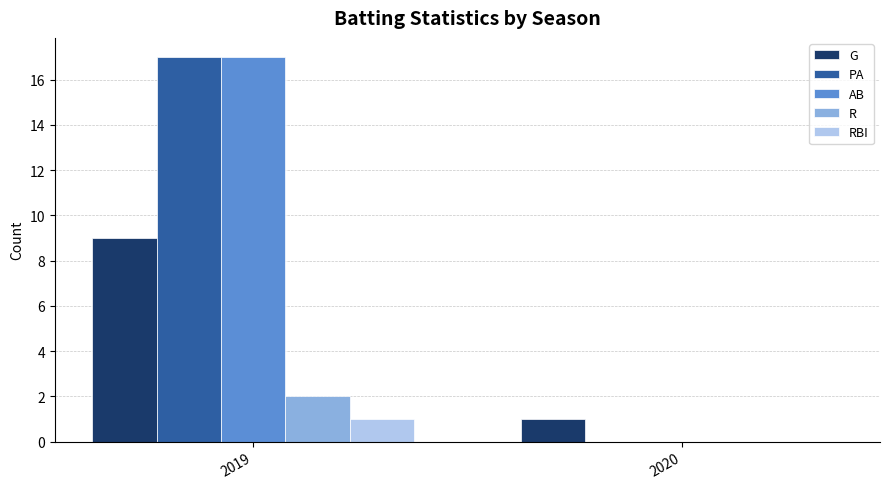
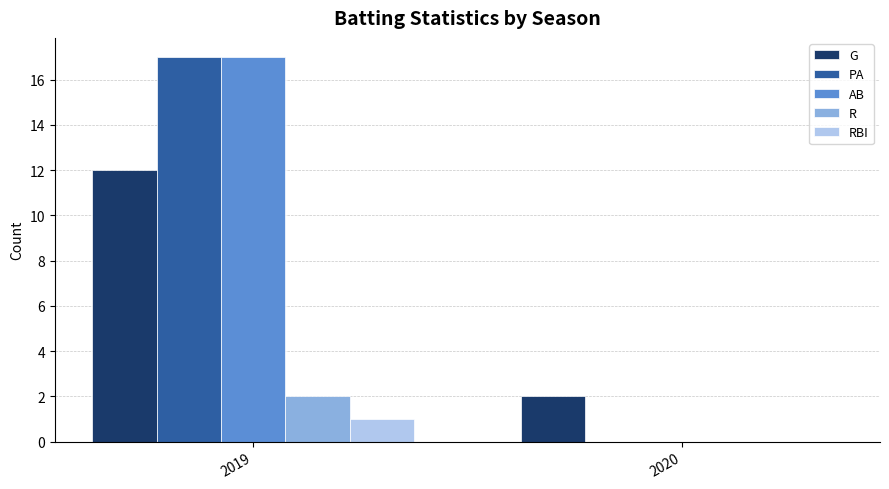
G, 2019: 9 -> 12
G, 2020: 1 -> 2
